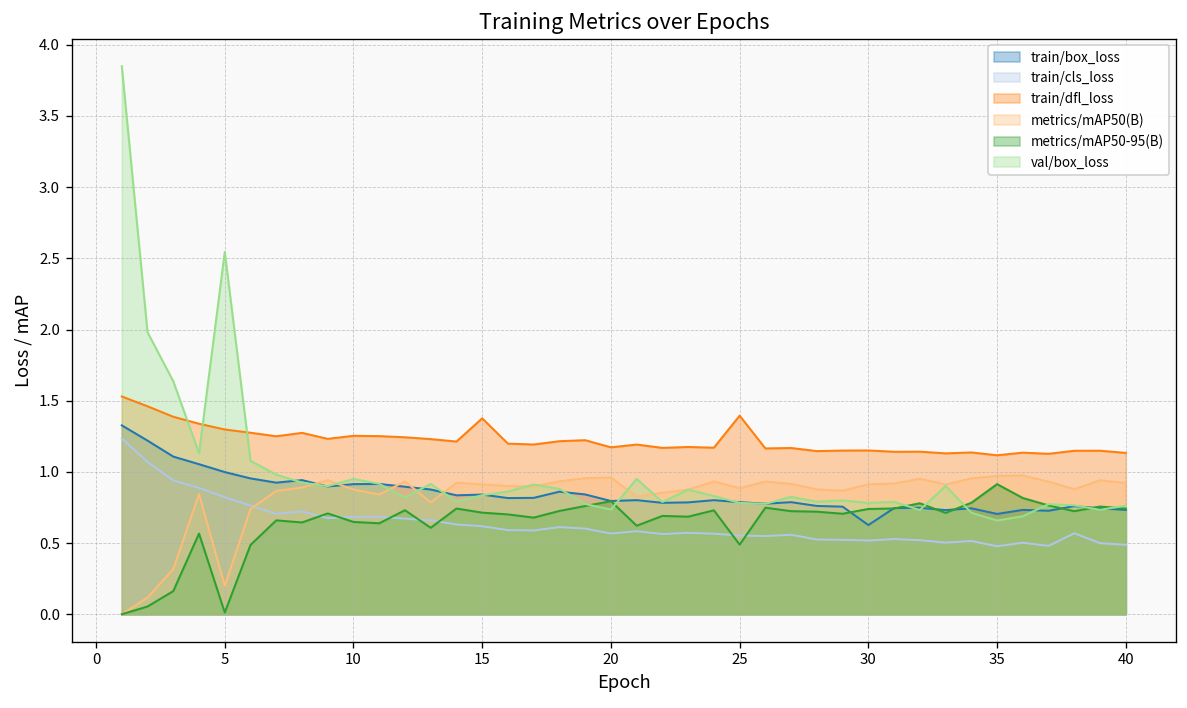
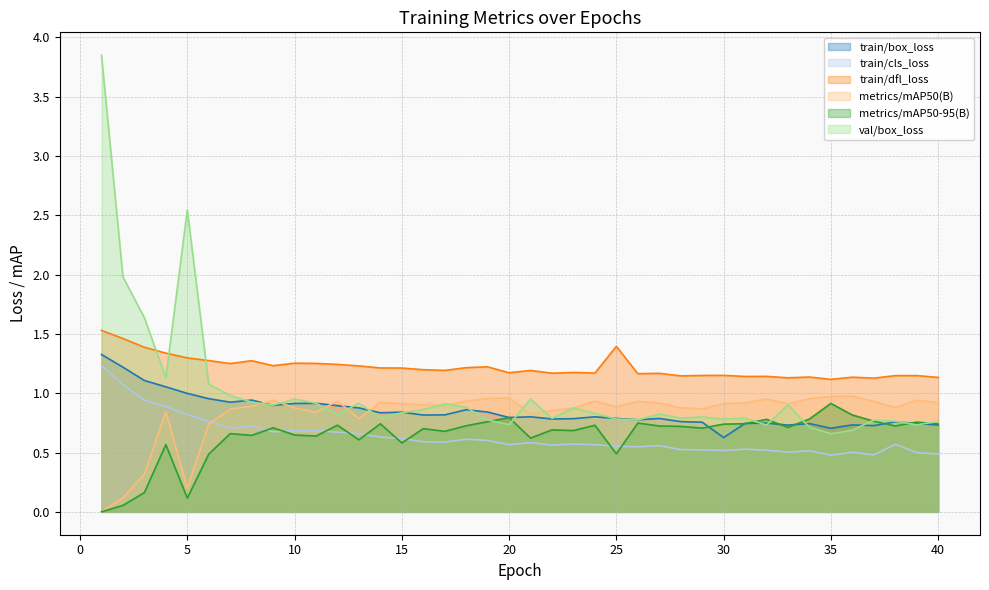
metrics/mAP50-95(B), 5: 0.01 -> 0.12
train/dfl_loss, 15: 1.38 -> 1.21
metrics/mAP50-95(B), 15: 0.71 -> 0.58
